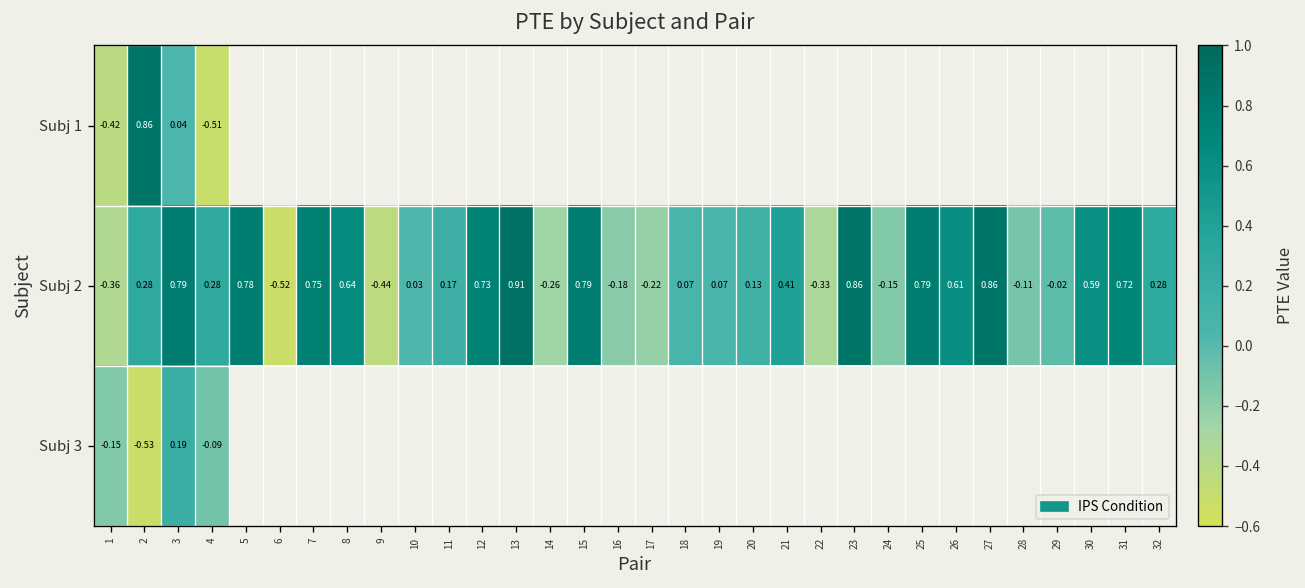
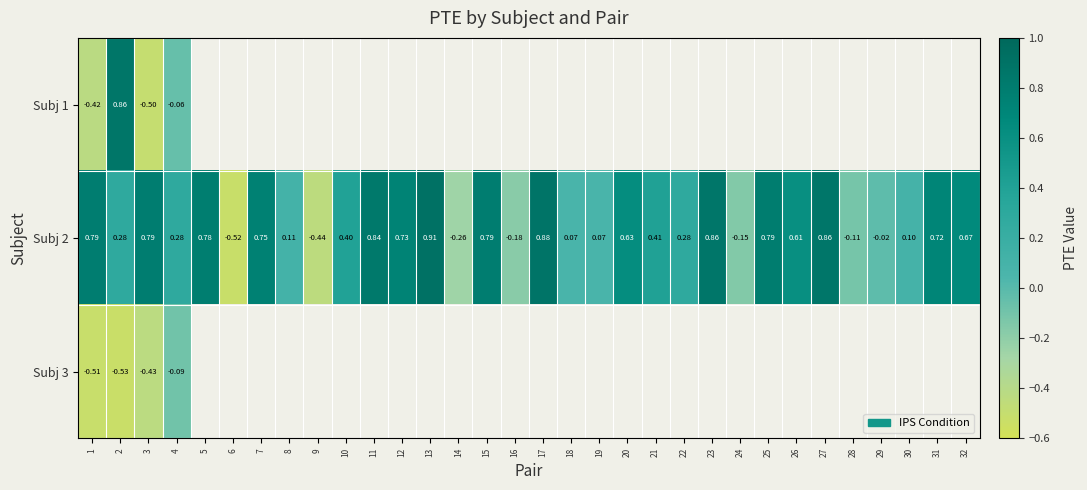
Subj 1, 3: 0.04 -> -0.50
Subj 1, 4: -0.51 -> -0.06
Subj 2, 1: -0.36 -> 0.79
Subj 2, 8: 0.64 -> 0.11
Subj 2, 10: 0.03 -> 0.40
Subj 2, 11: 0.17 -> 0.84
Subj 2, 17: -0.22 -> 0.88
Subj 2, 20: 0.13 -> 0.63
Subj 2, 22: -0.33 -> 0.28
Subj 2, 30: 0.59 -> 0.10
Subj 2, 32: 0.28 -> 0.67
Subj 3, 1: -0.15 -> -0.51
Subj 3, 3: 0.19 -> -0.43
